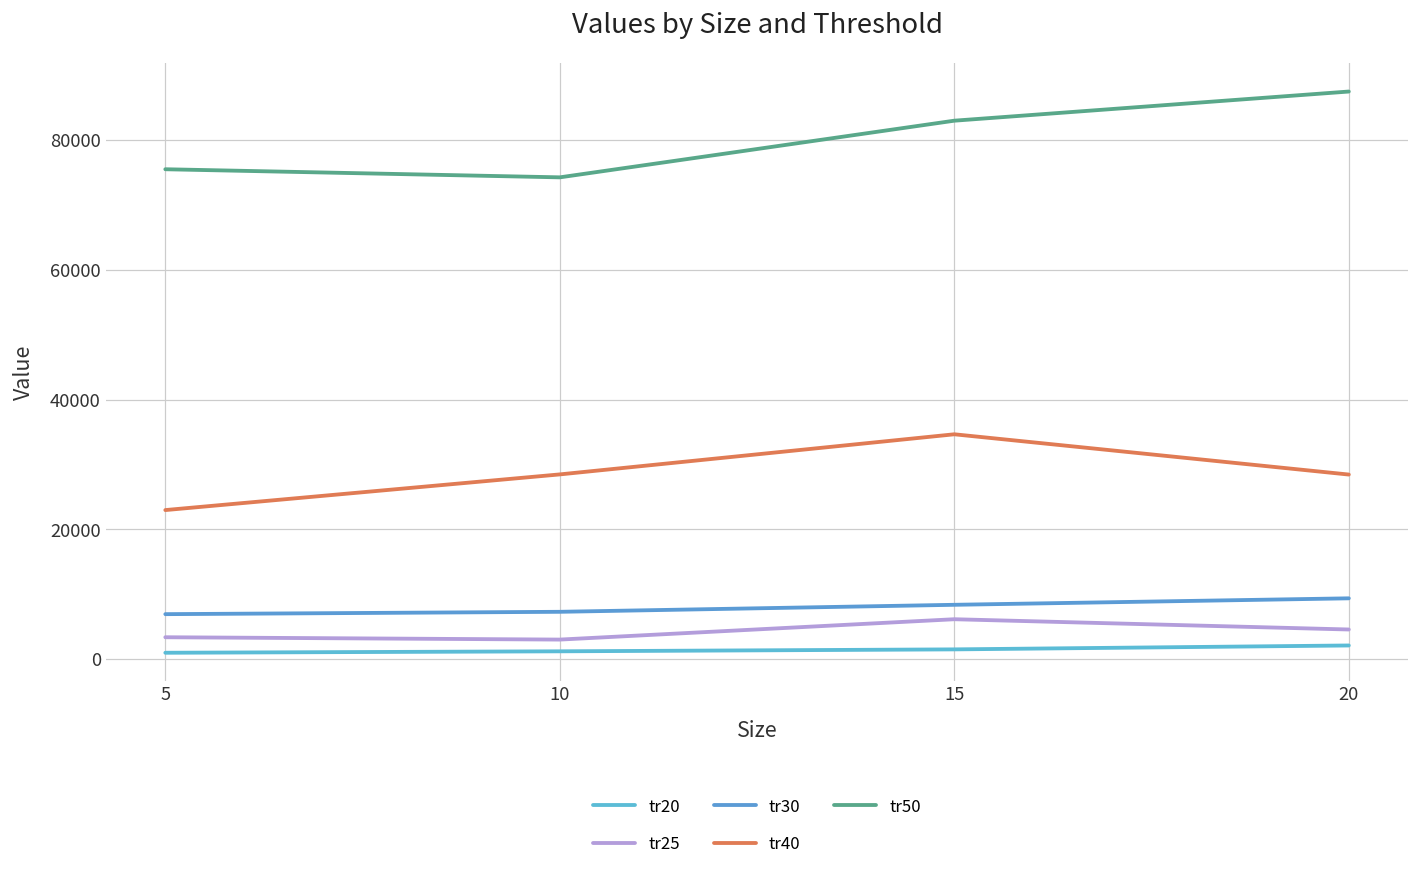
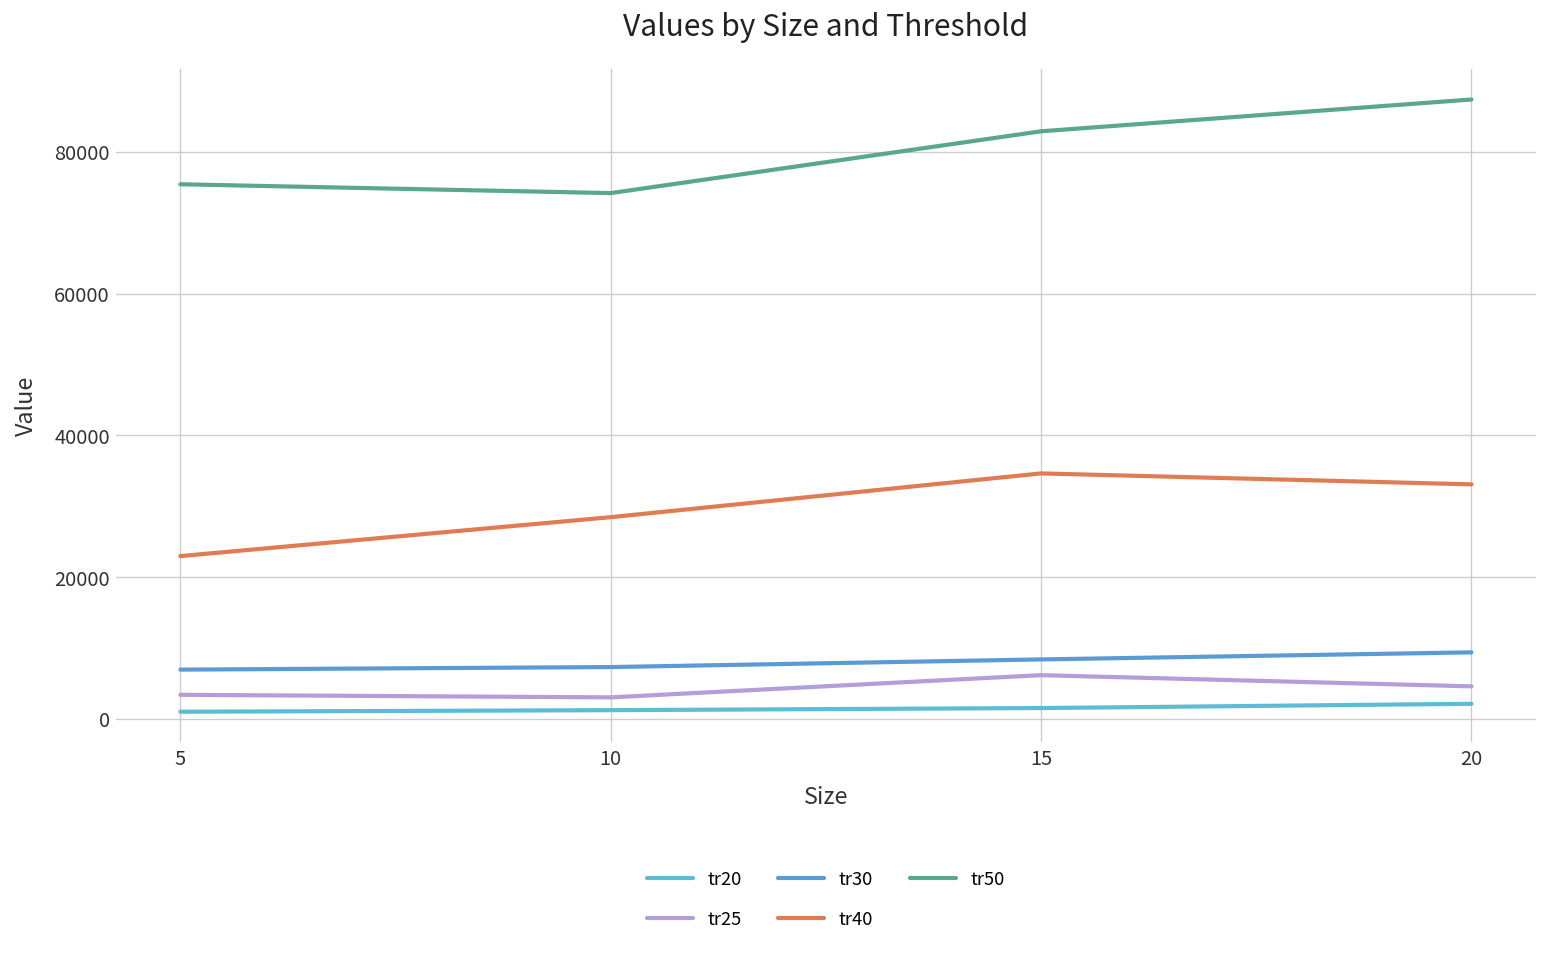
tr40, 20: 28000 -> 33000
